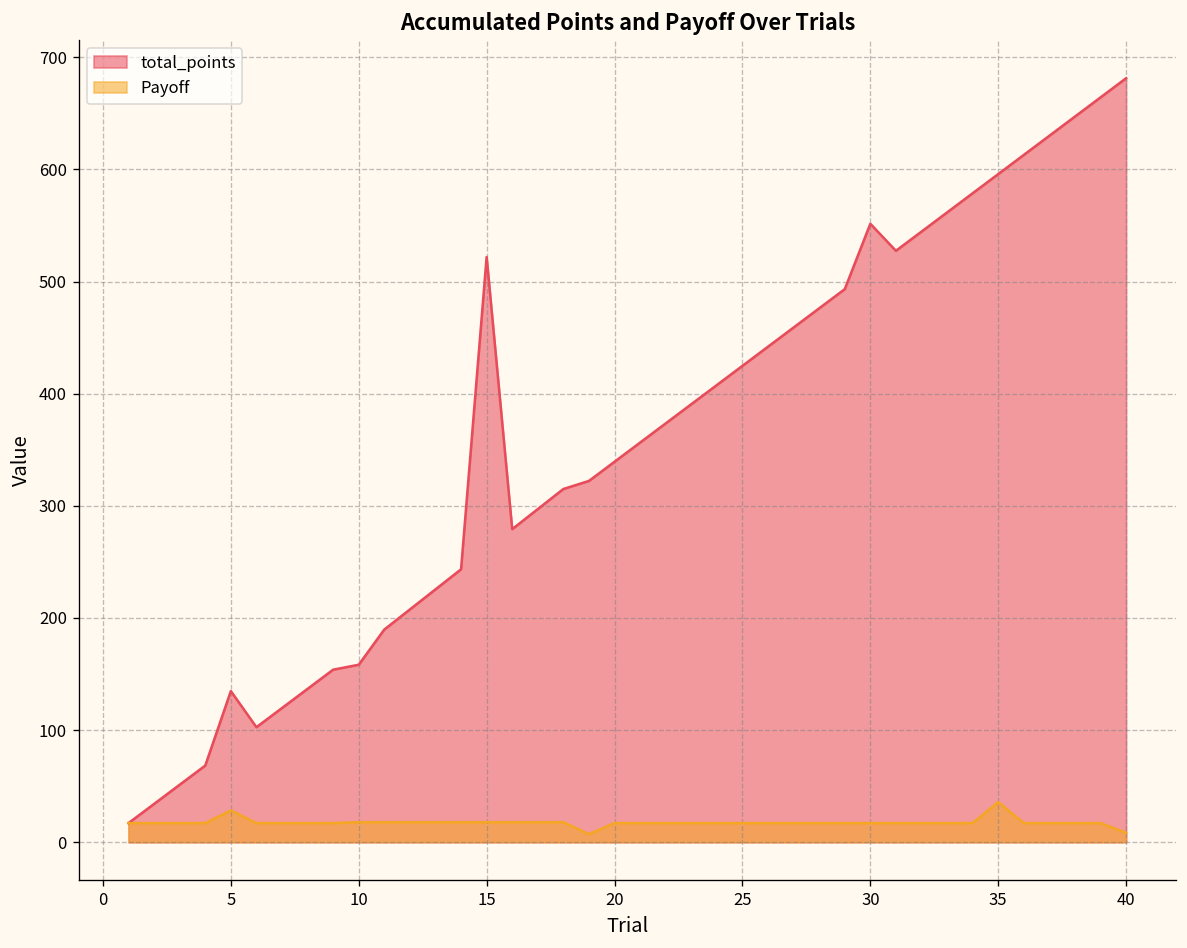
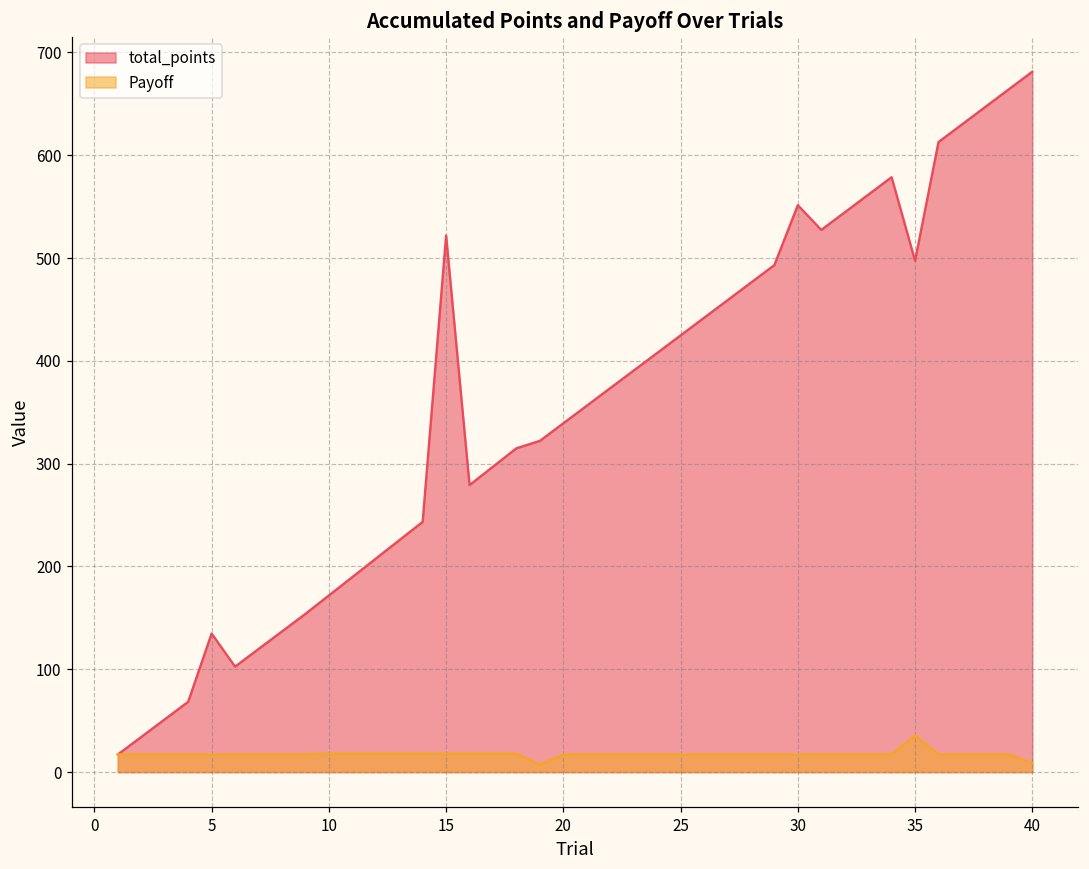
Payoff, 5: 30 -> 20
total_points, 10: 160 -> 170
total_points, 35: 600 -> 500
